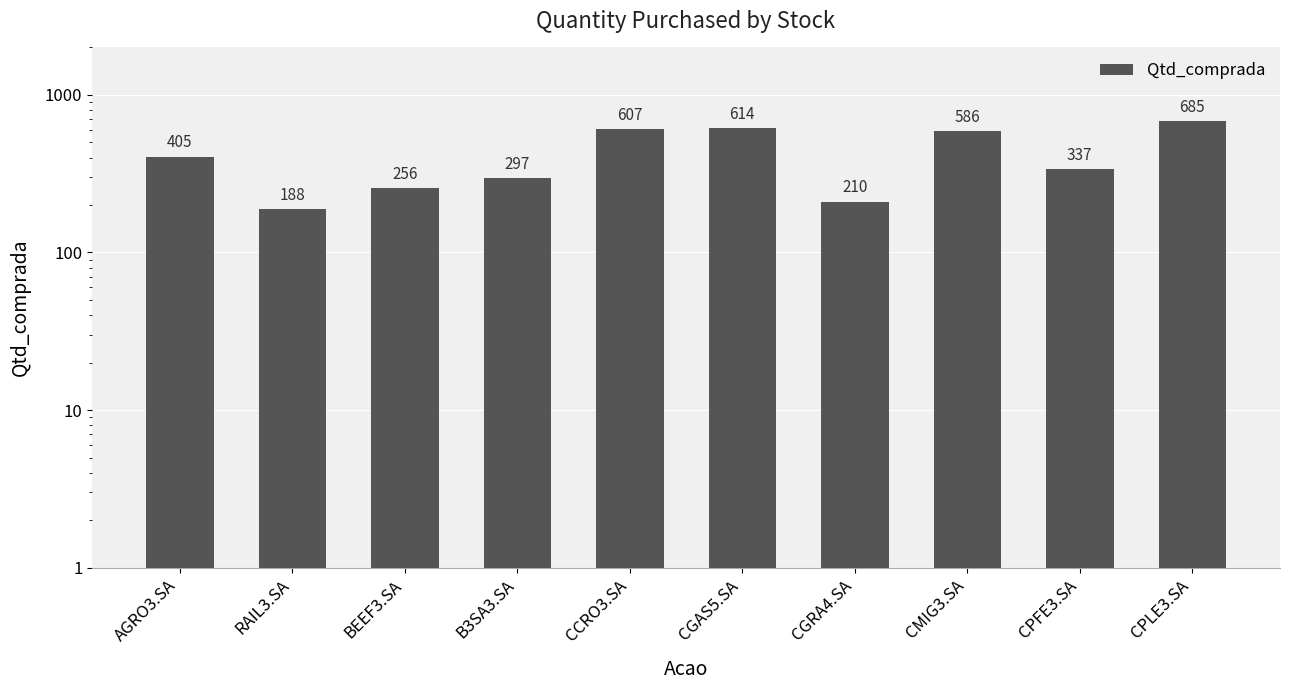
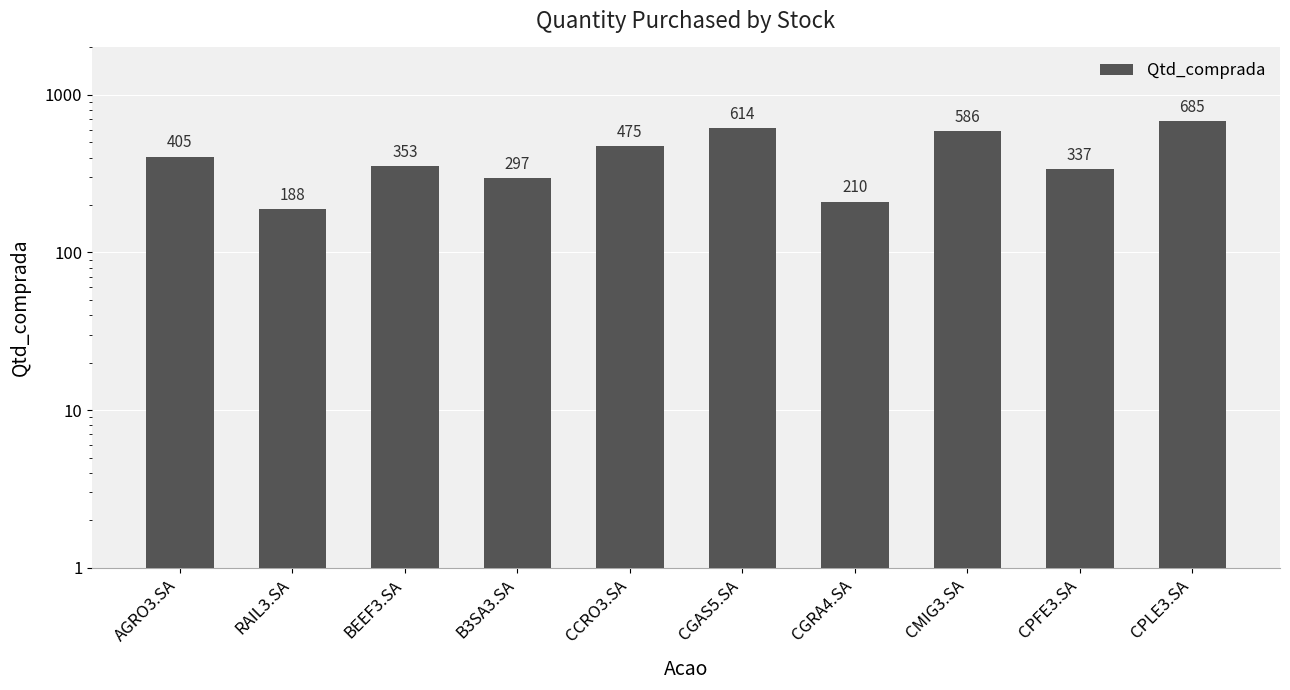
BEEF3.SA: 256 -> 353
CCRO3.SA: 607 -> 475
